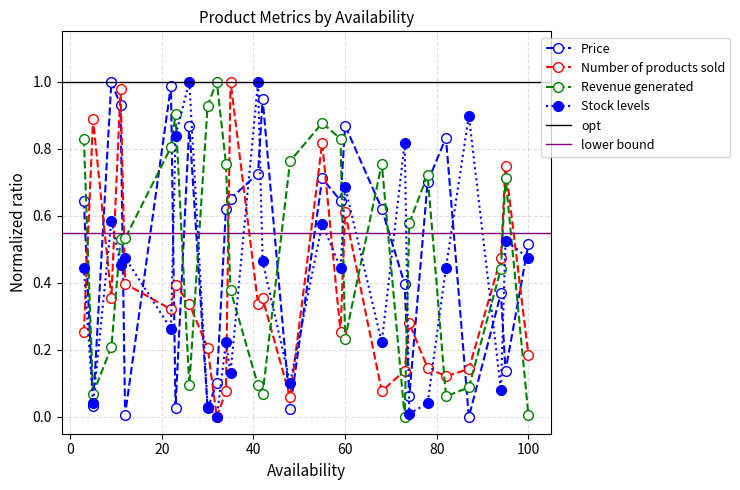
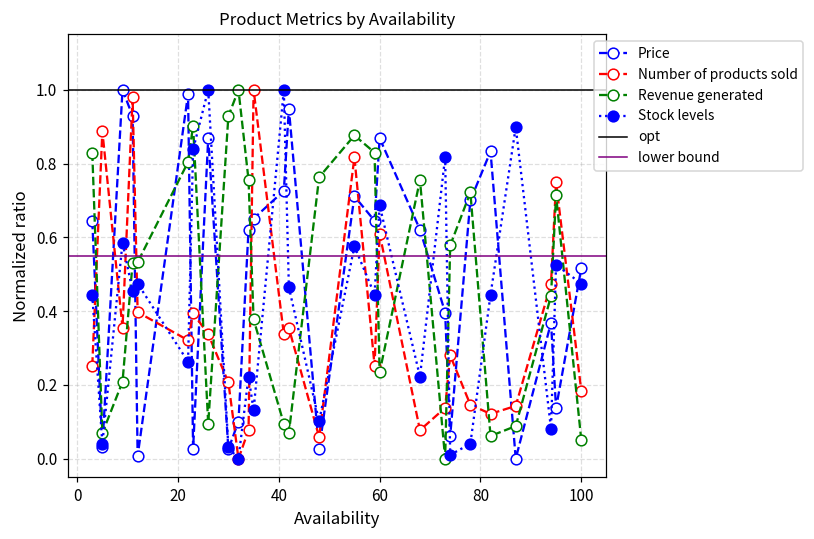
Revenue generated, 100: 0.00 -> 0.05
